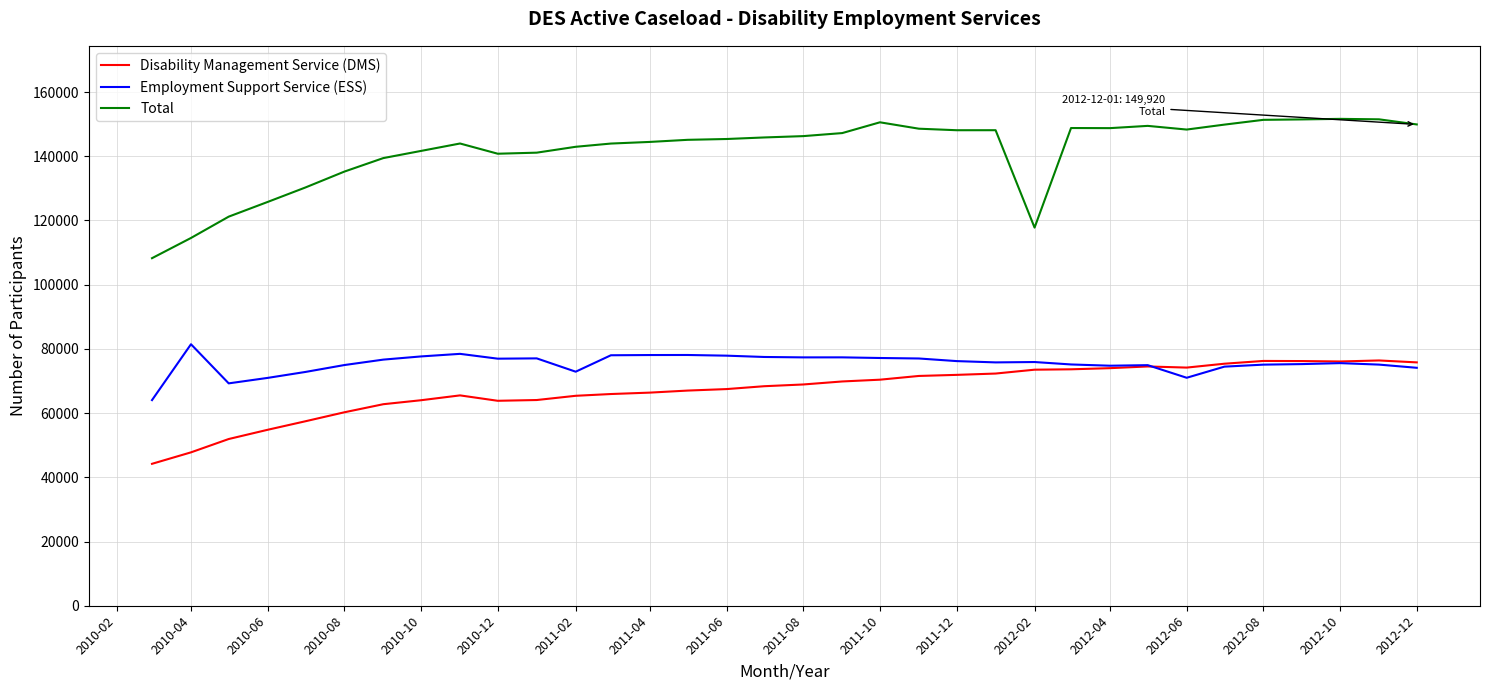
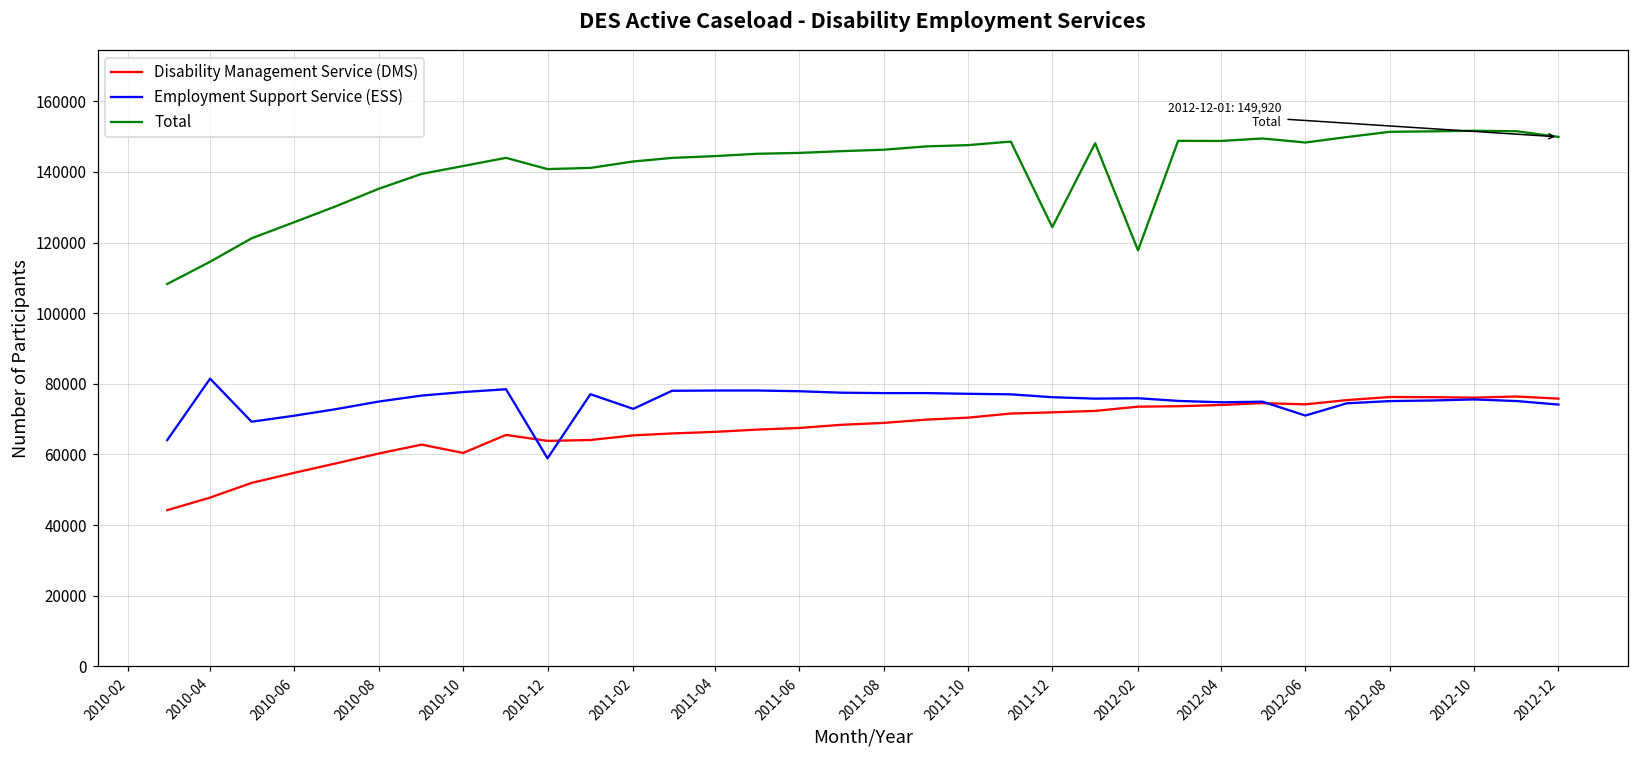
Disability Management Service (DMS), 2010-10: 64000 -> 60000
Employment Support Service (ESS), 2010-12: 77000 -> 59000
Total, 2011-10: 151000 -> 148000
Total, 2011-12: 148000 -> 124000
